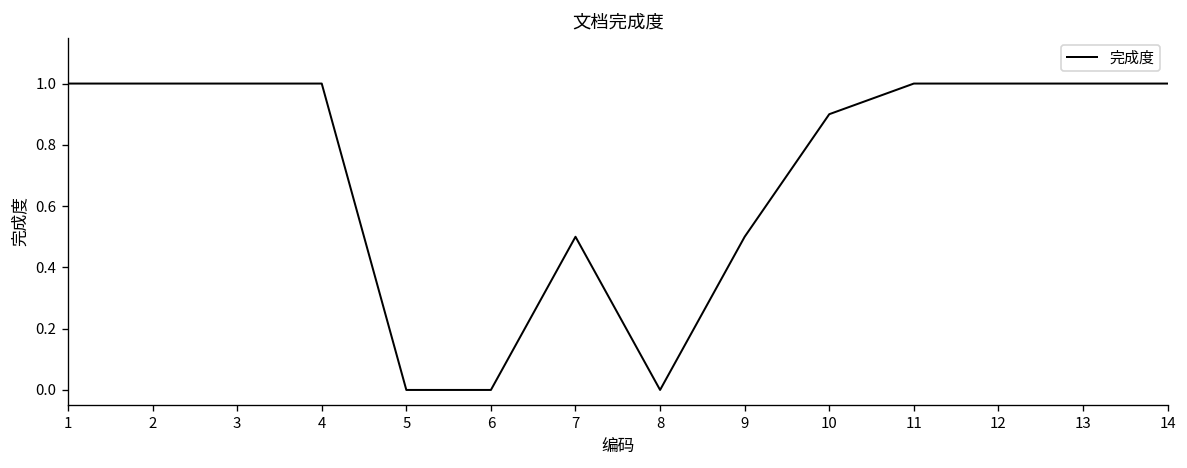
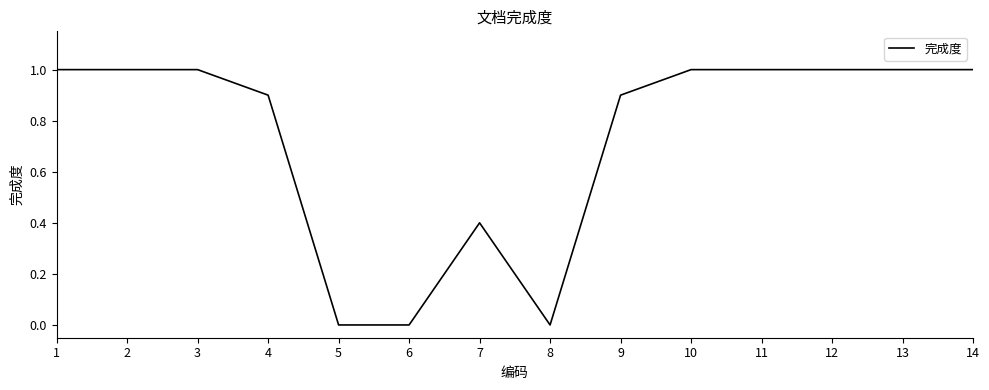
4: 1.0 -> 0.9
7: 0.5 -> 0.4
9: 0.5 -> 0.9
10: 0.9 -> 1.0
